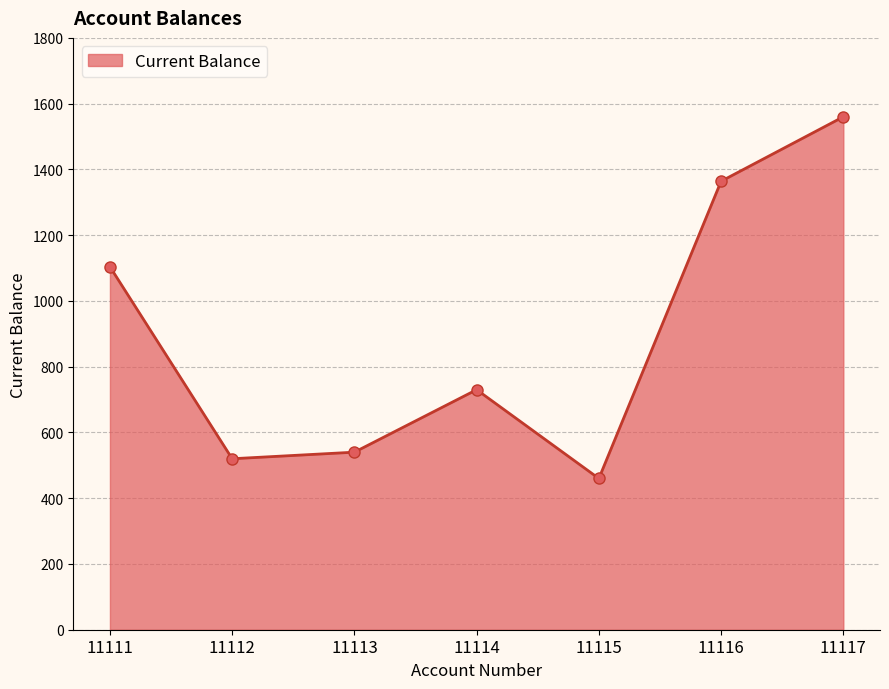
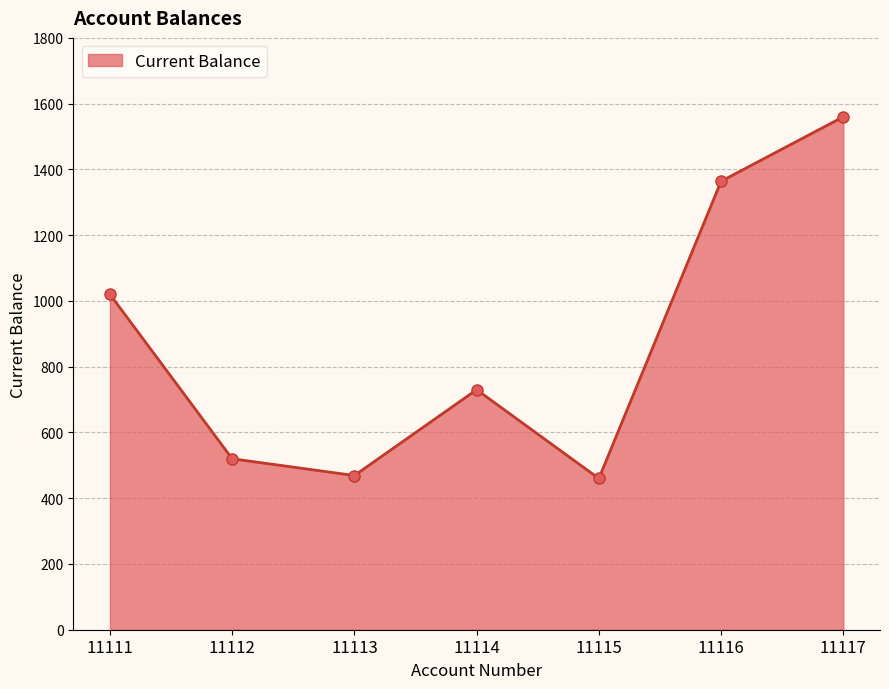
11111: 1100 -> 1020
11113: 540 -> 470
